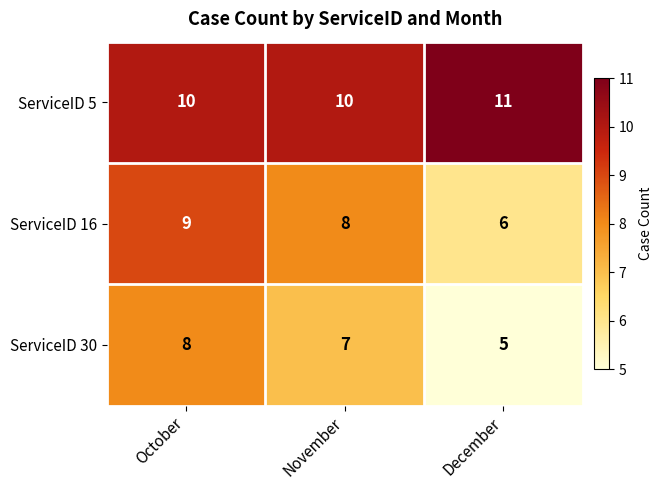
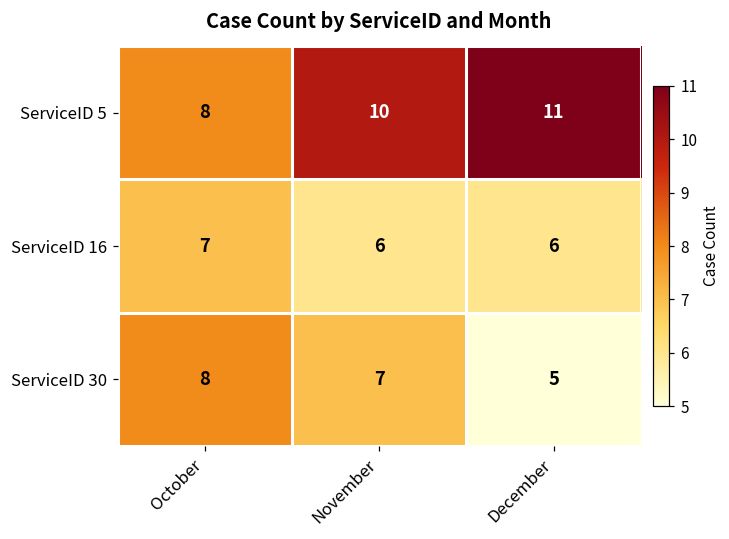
ServiceID 5, October: 10 -> 8
ServiceID 16, October: 9 -> 7
ServiceID 16, November: 8 -> 6
